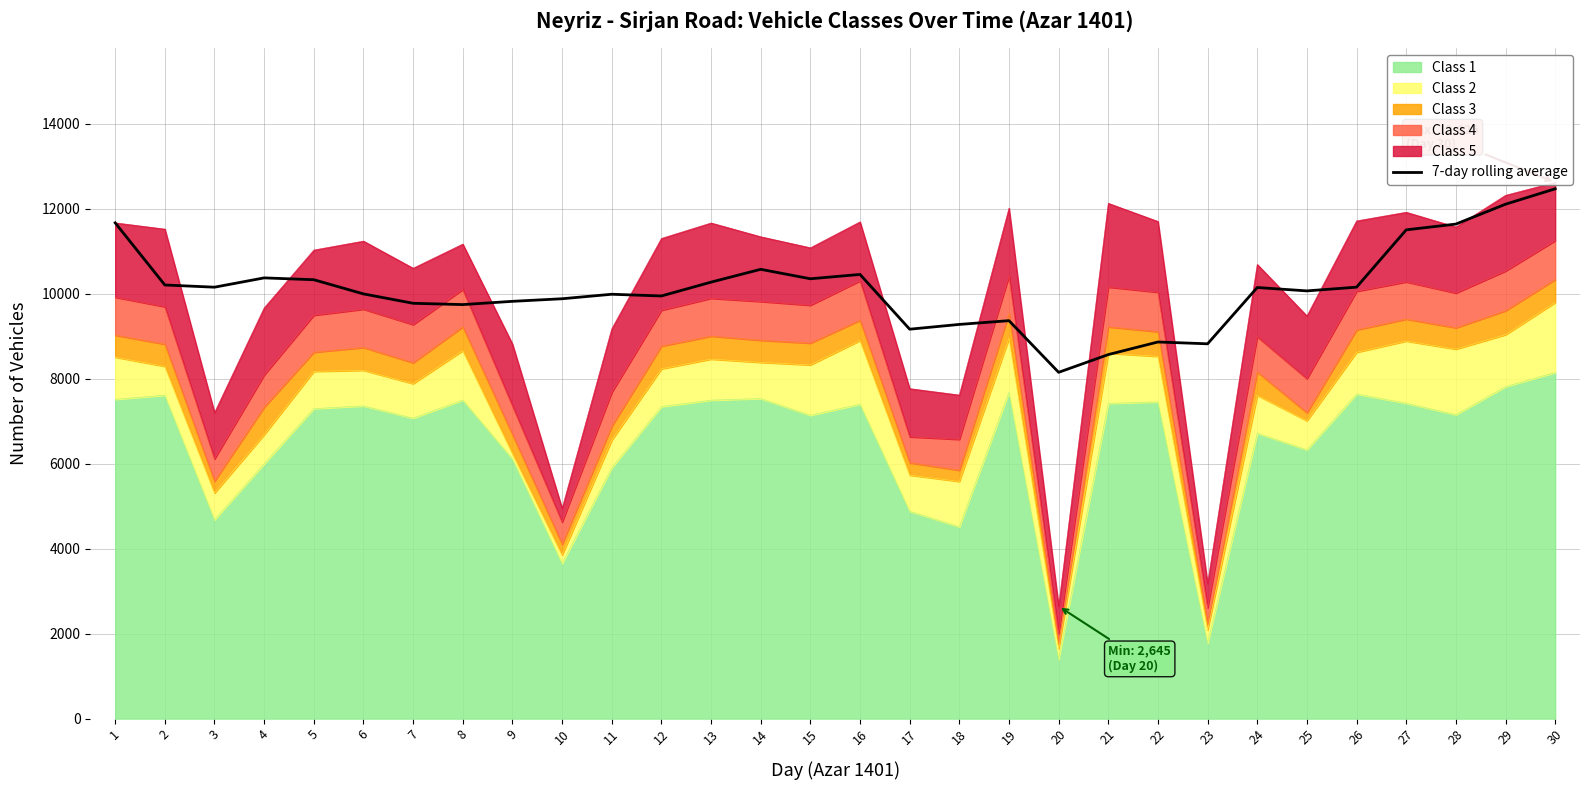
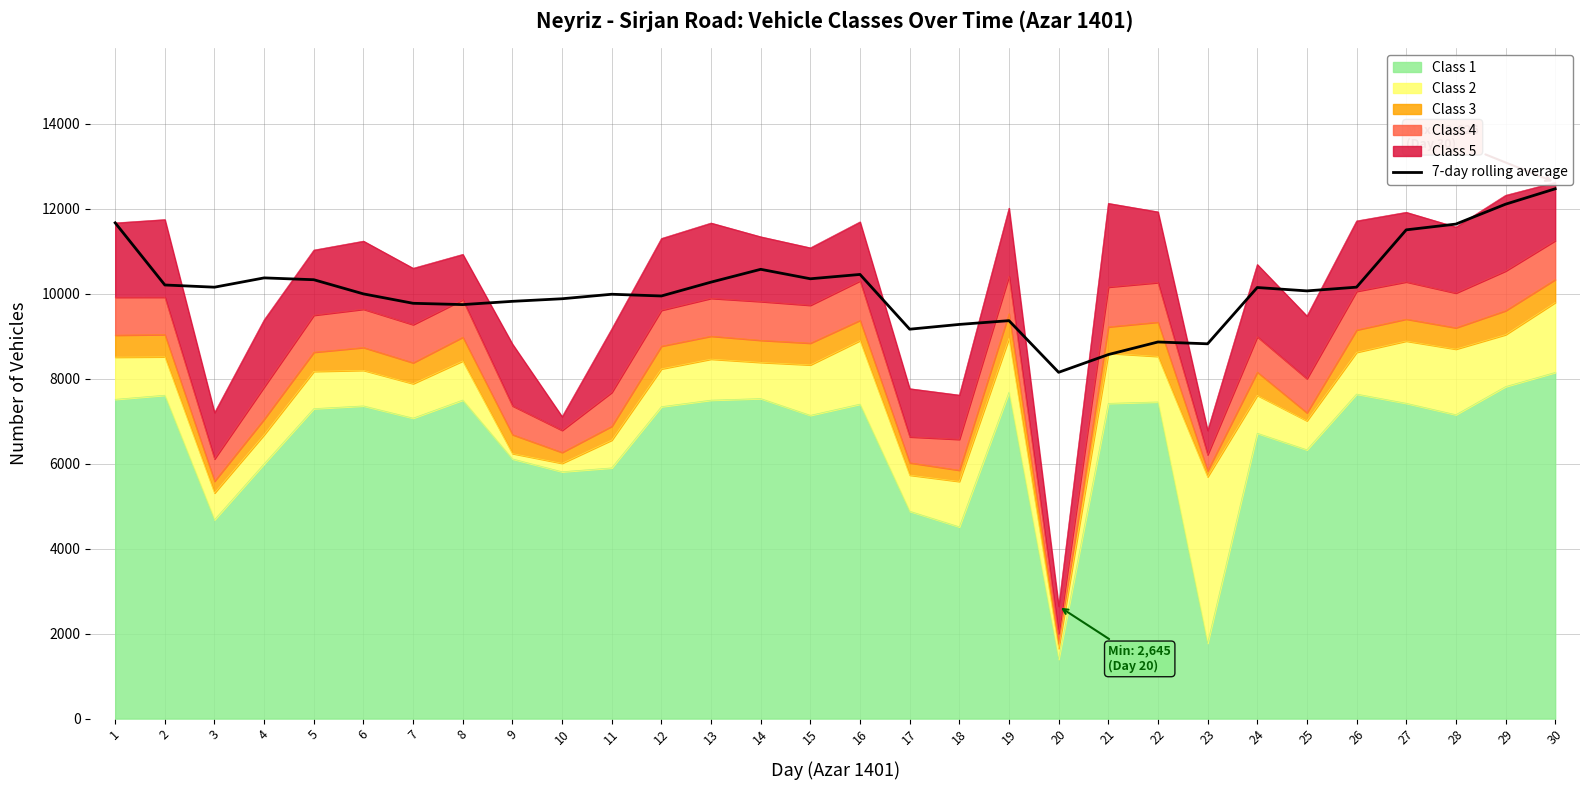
Class 2, 2: 700 -> 900
Class 3, 4: 600 -> 400
Class 2, 8: 1200 -> 900
Class 1, 10: 3700 -> 5800
Class 3, 22: 600 -> 800
Class 2, 23: 300 -> 3900
